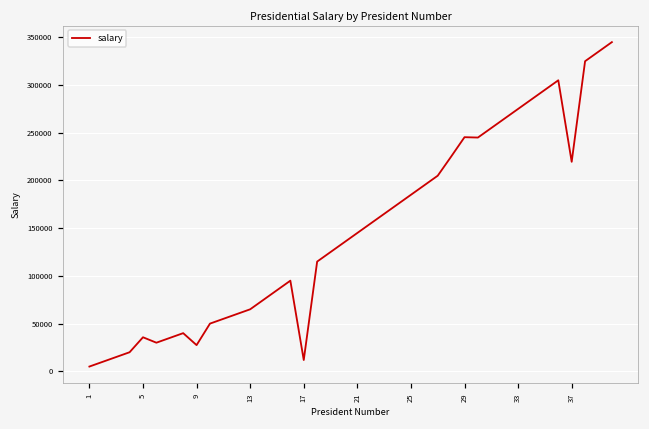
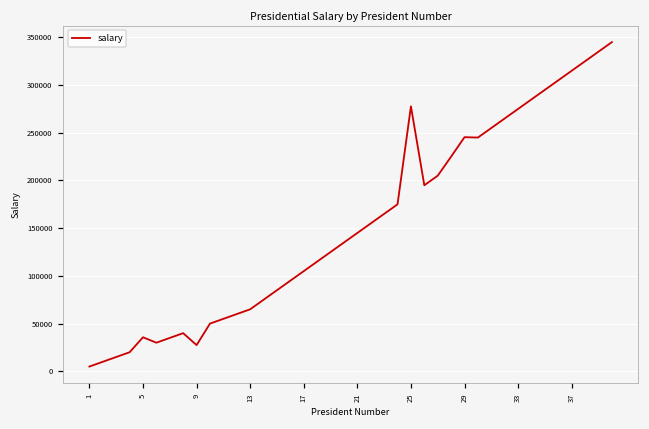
17: 10000 -> 110000
25: 190000 -> 280000
37: 220000 -> 320000
